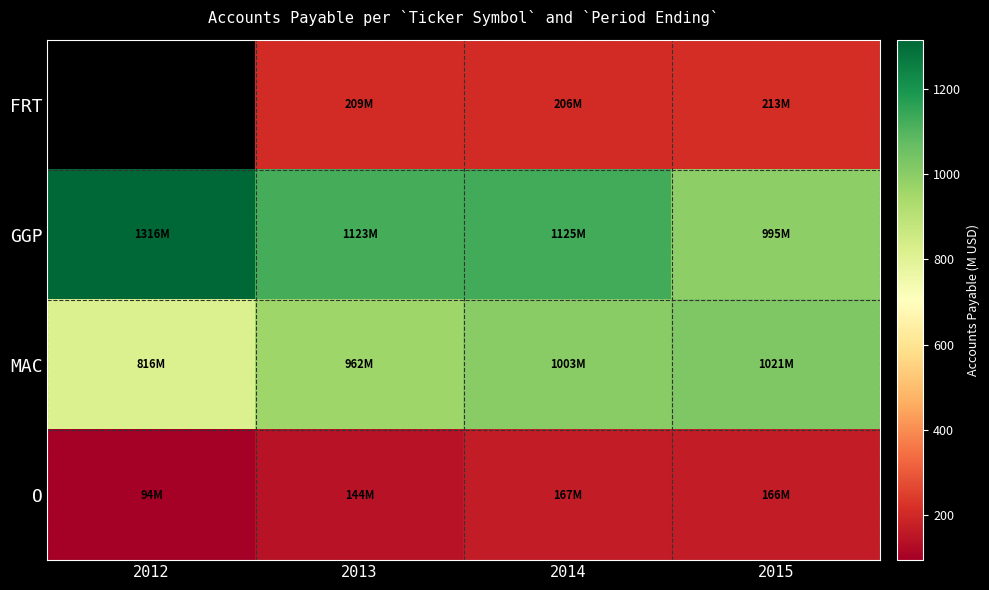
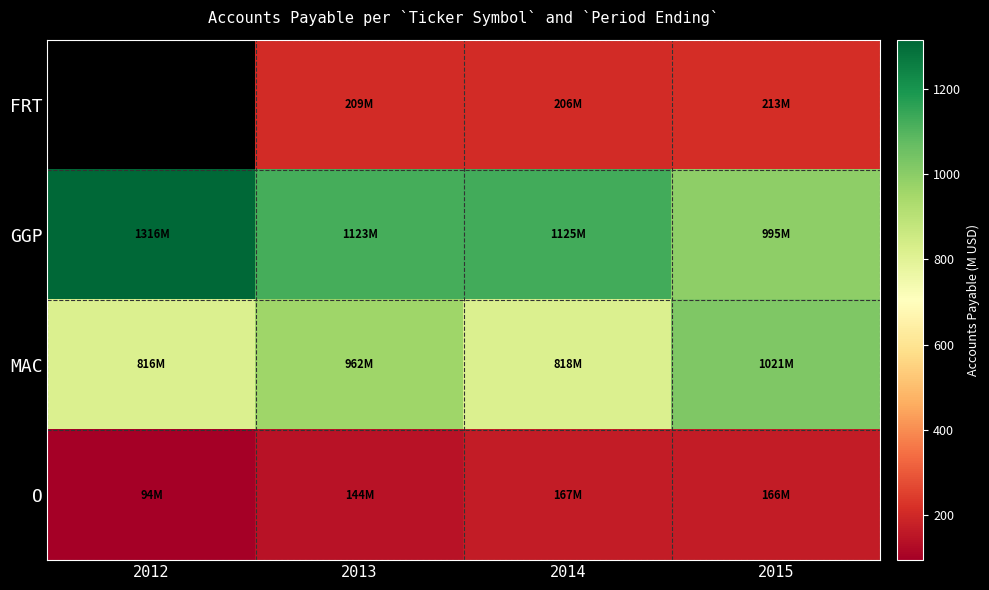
MAC, 2014: 1003M -> 818M
